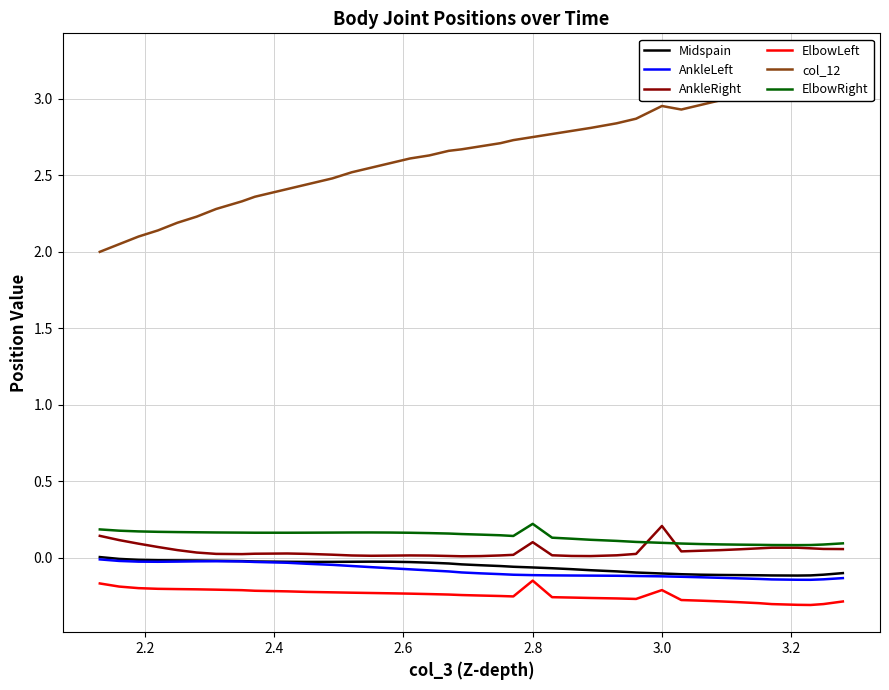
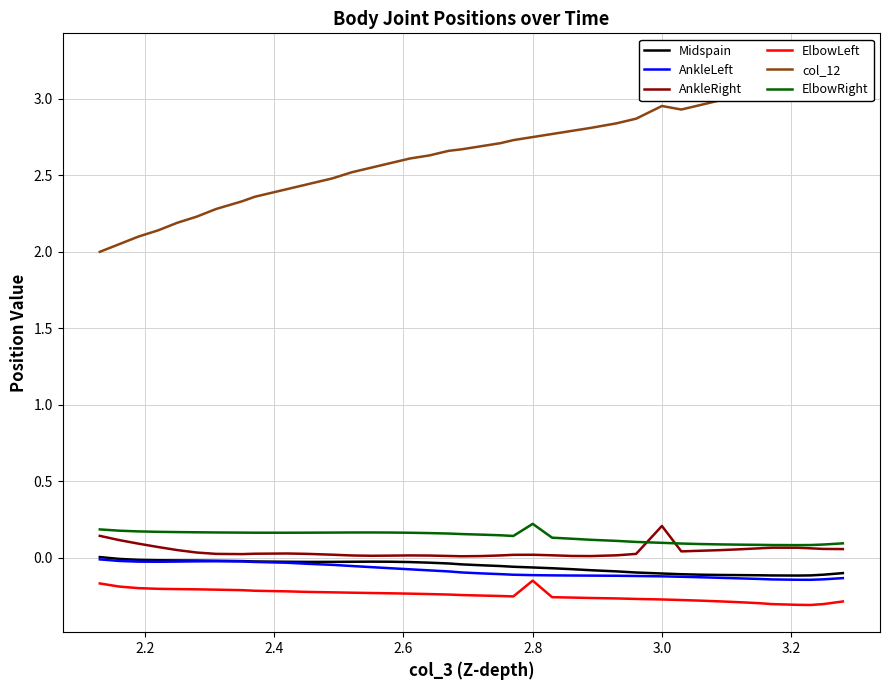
AnkleRight, 2.8: 0.10 -> 0.02
ElbowLeft, 3.0: -0.21 -> -0.27
